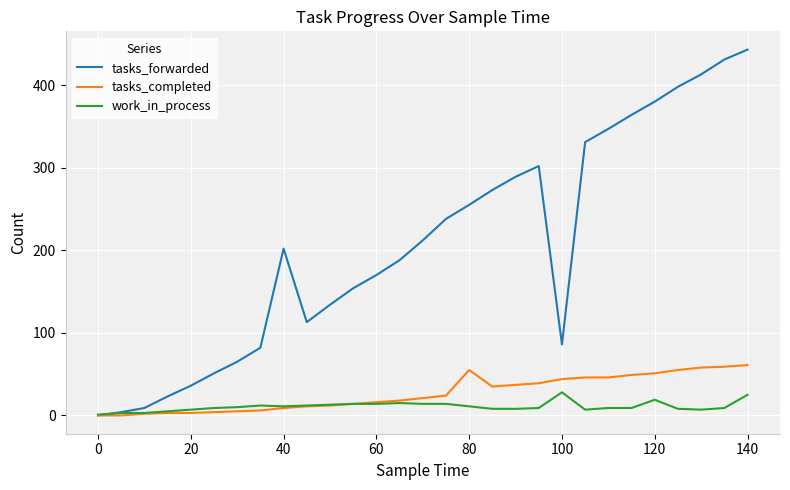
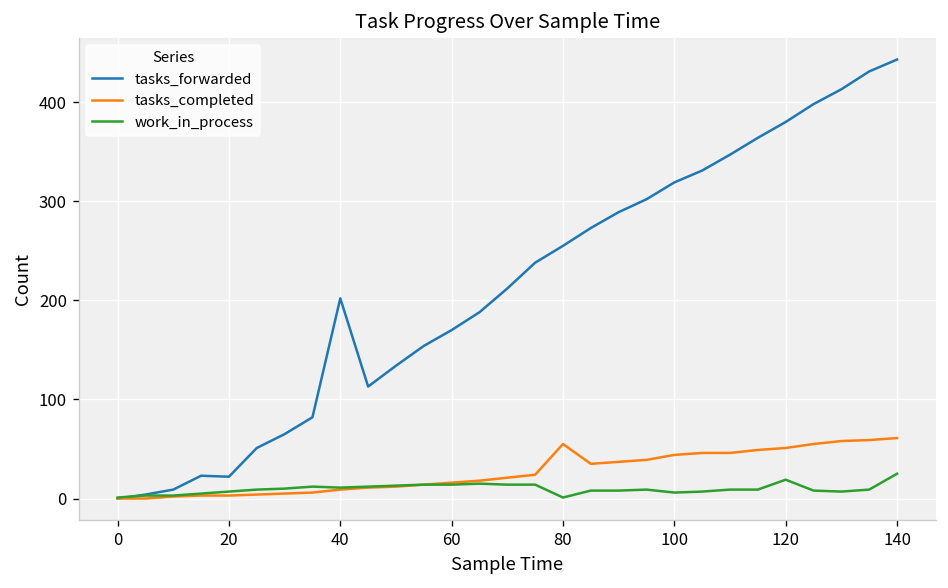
tasks_forwarded, 20: 40 -> 20
work_in_process, 80: 10 -> 0
tasks_forwarded, 100: 90 -> 320
work_in_process, 100: 30 -> 10
